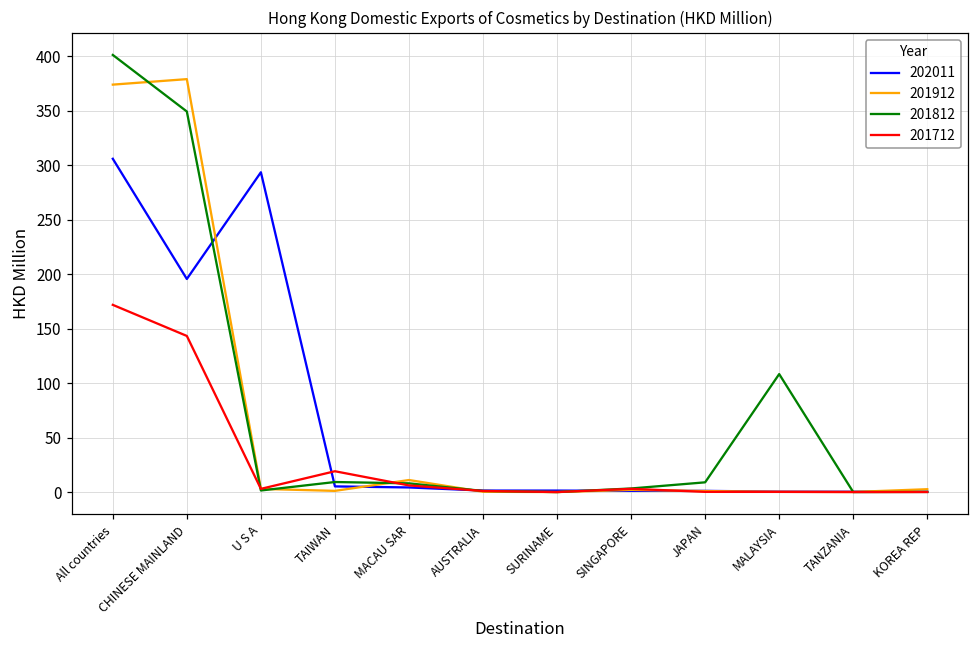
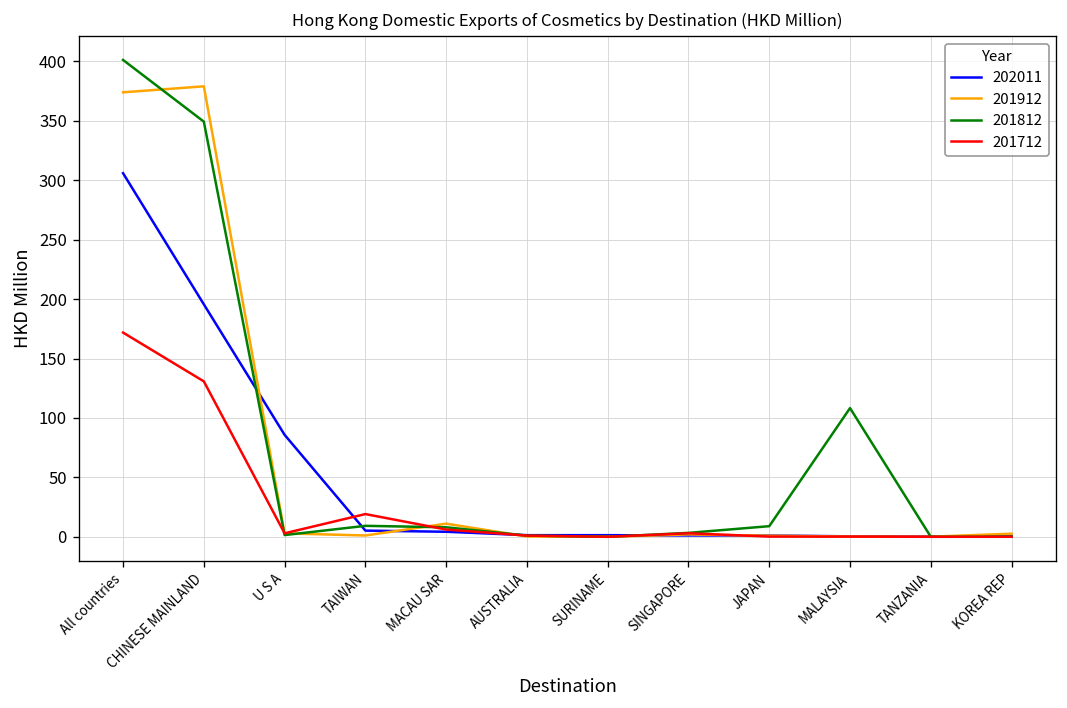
201712, CHINESE MAINLAND: 140 -> 130
202011, U S A: 290 -> 90
